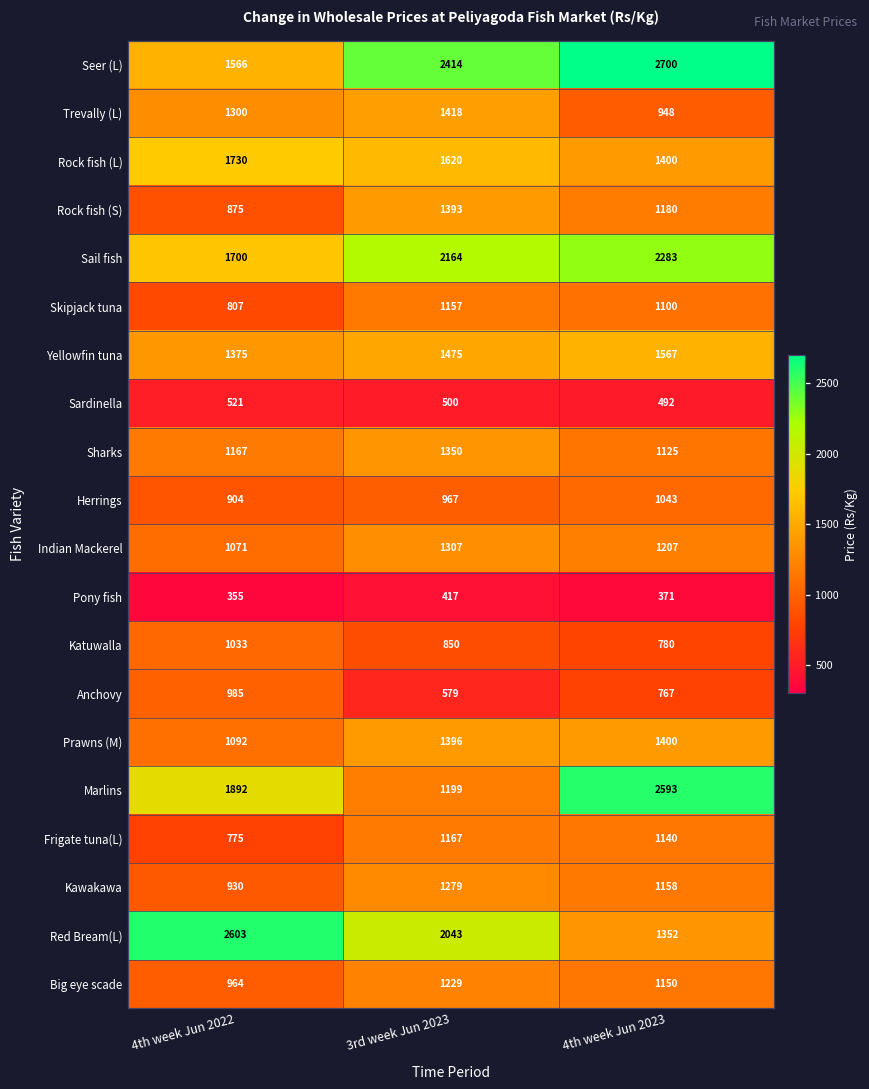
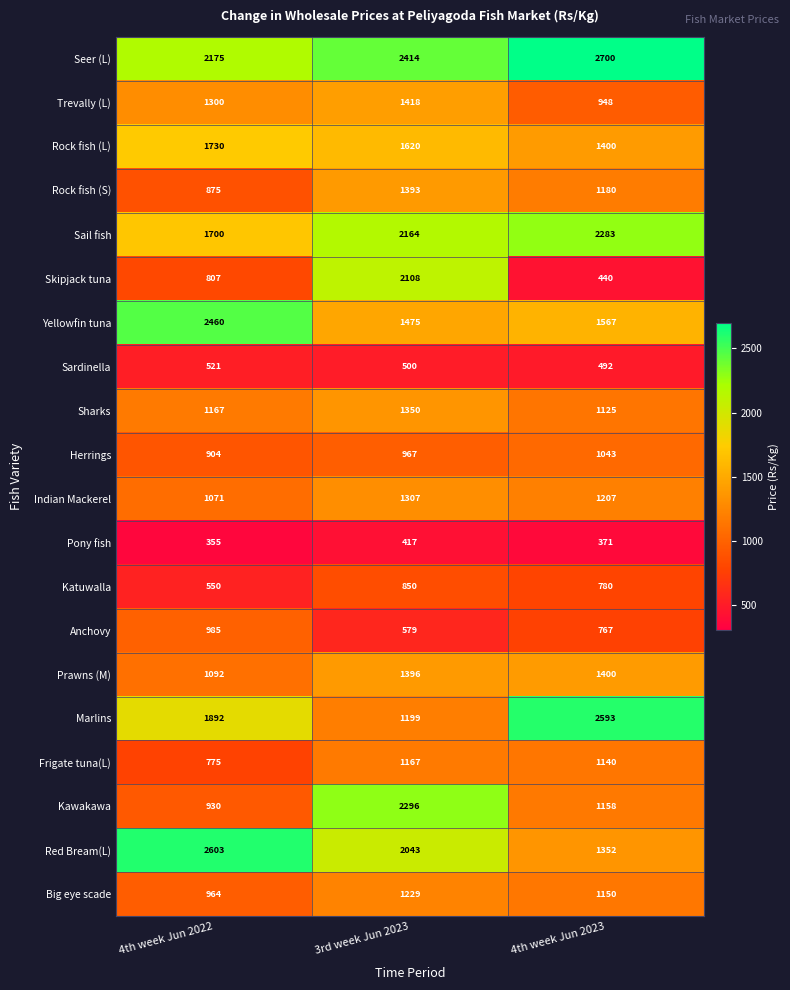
Seer (L), 4th week Jun 2022: 1566 -> 2175
Skipjack tuna, 3rd week Jun 2023: 1157 -> 2108
Skipjack tuna, 4th week Jun 2023: 1100 -> 440
Yellowfin tuna, 4th week Jun 2022: 1375 -> 2460
Katuwalla, 4th week Jun 2022: 1033 -> 550
Kawakawa, 3rd week Jun 2023: 1279 -> 2296
